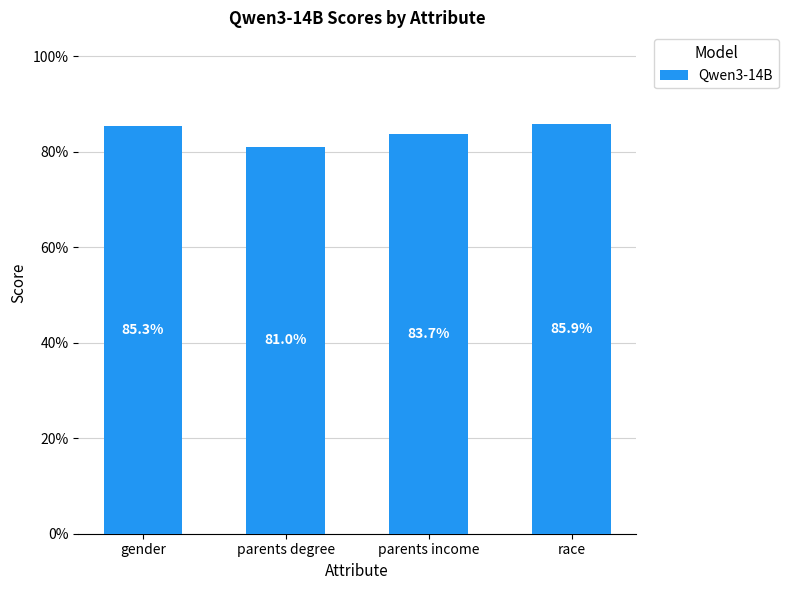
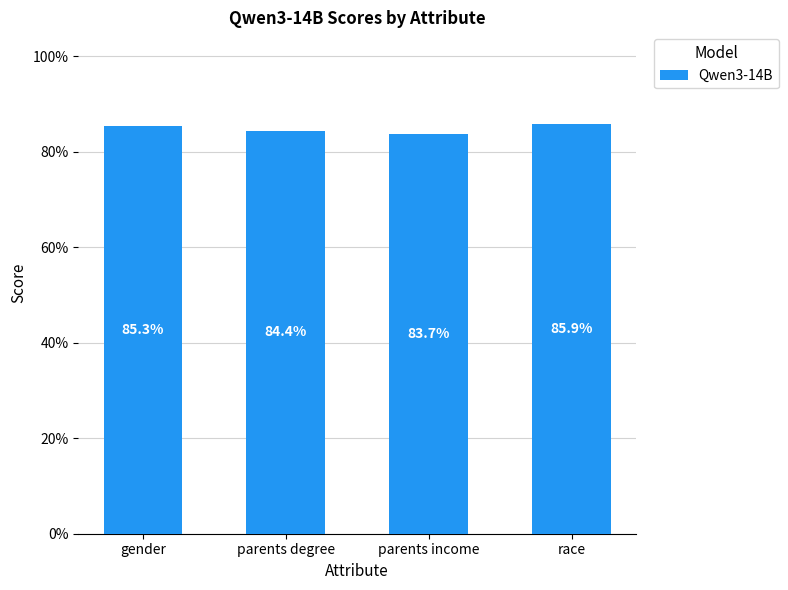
parents degree: 81.0% -> 84.4%
